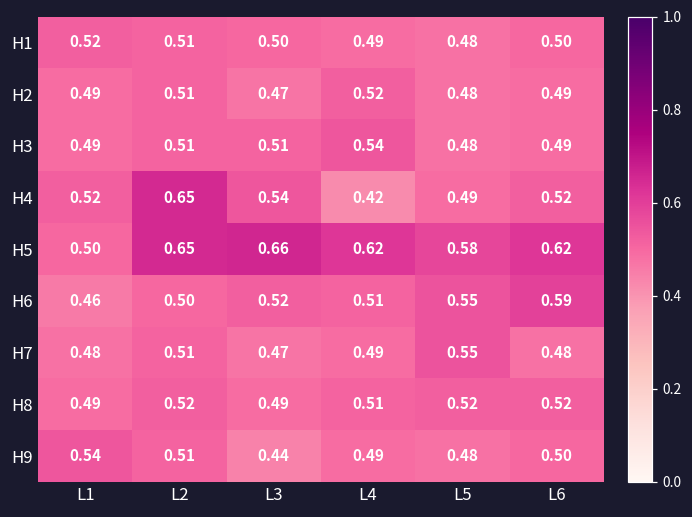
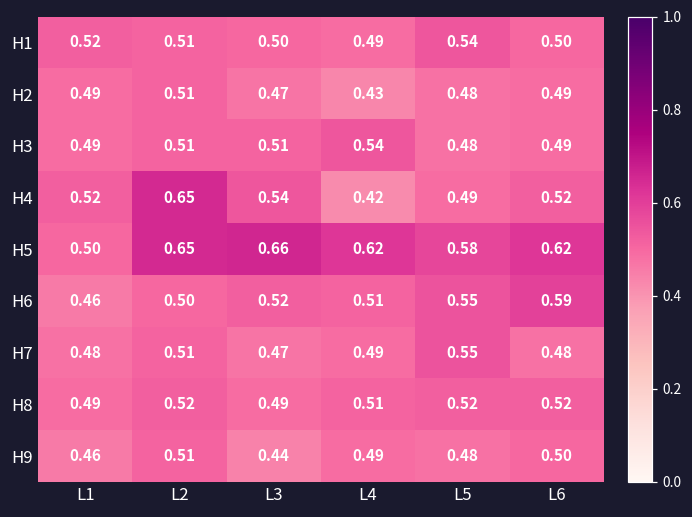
H1, L5: 0.48 -> 0.54
H2, L4: 0.52 -> 0.43
H9, L1: 0.54 -> 0.46
